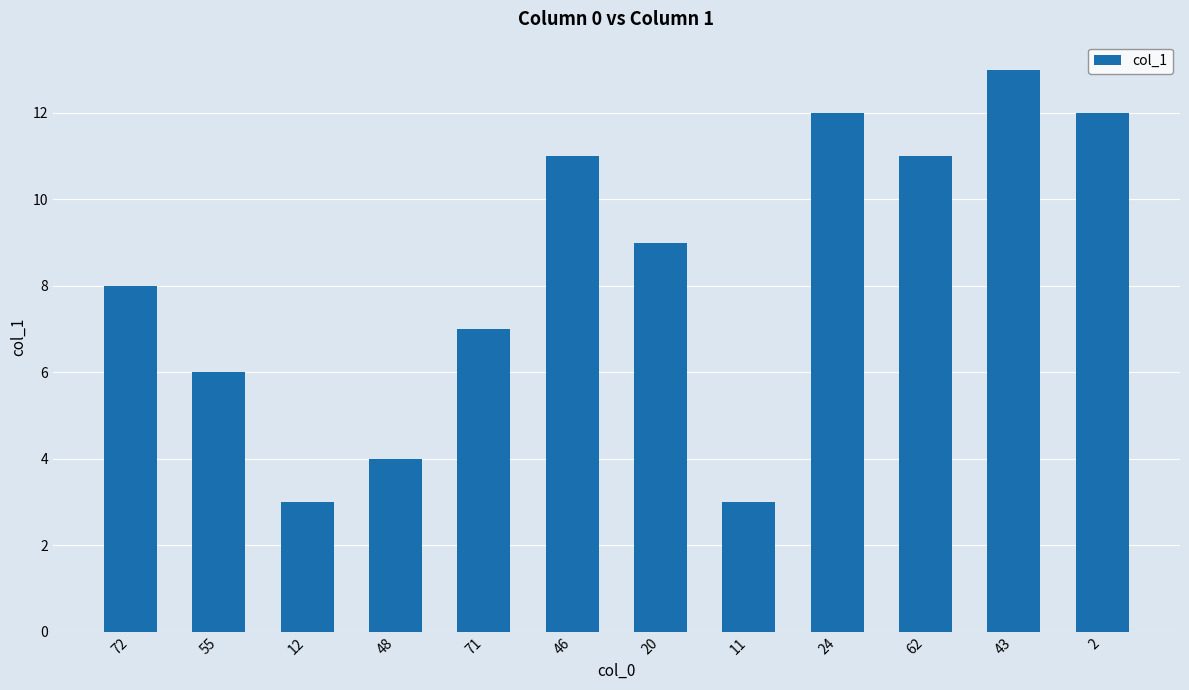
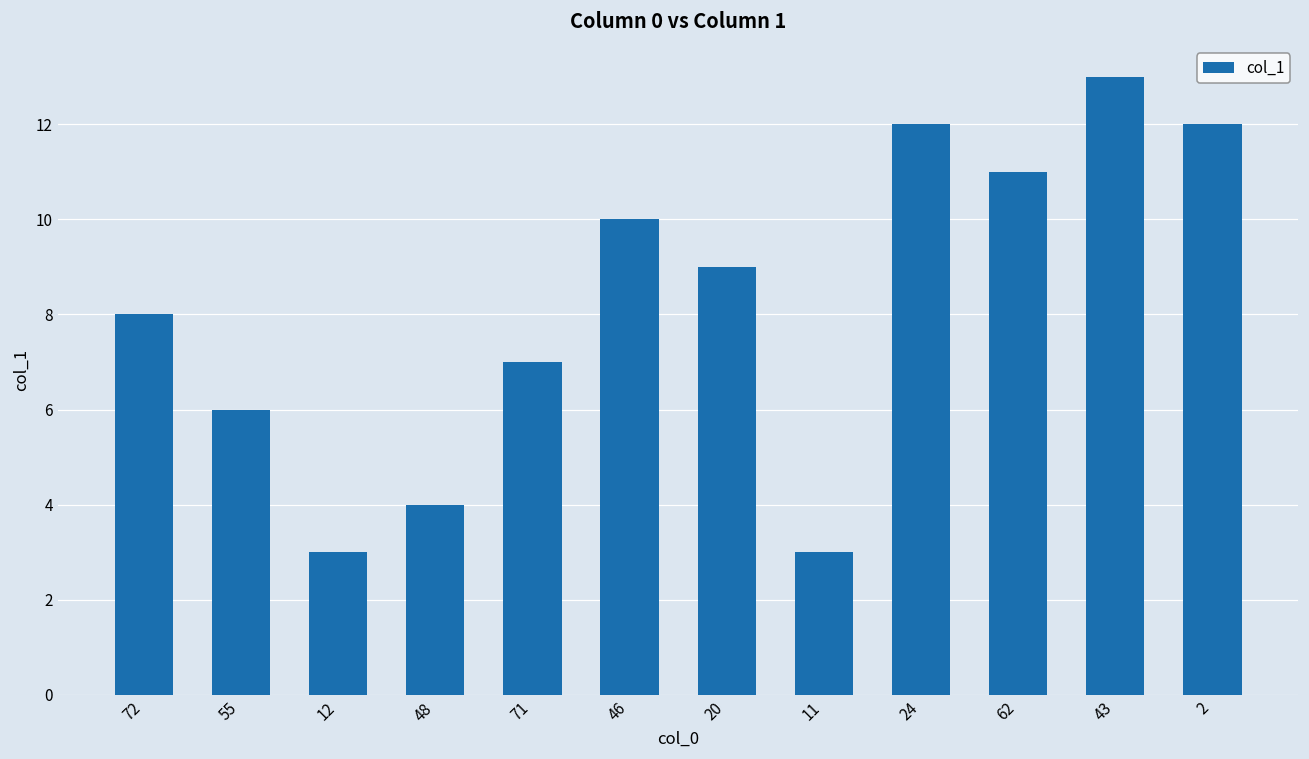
46: 11 -> 10
